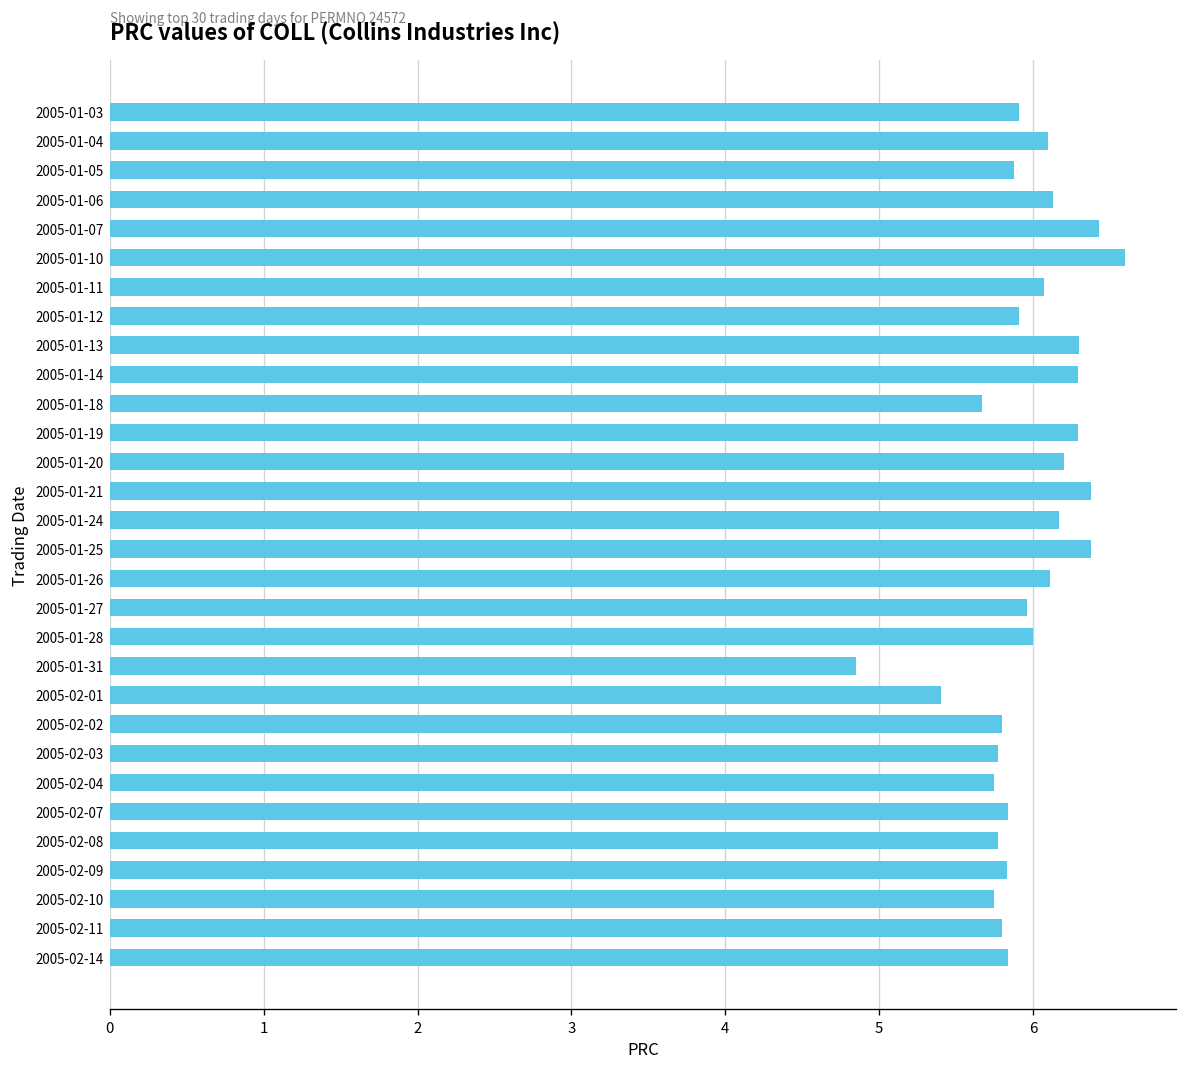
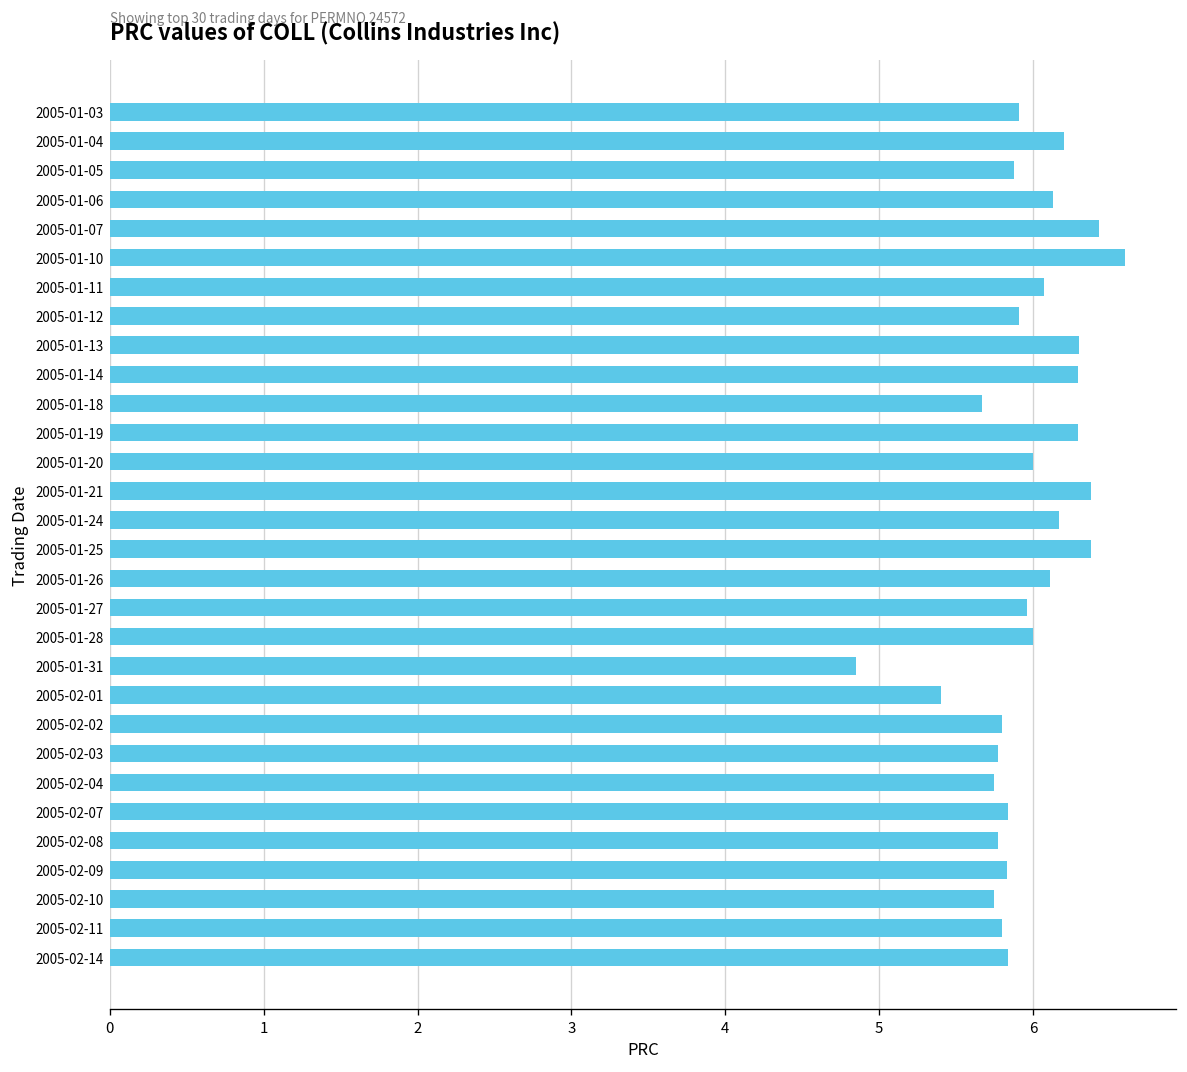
2005-01-04: 6.1 -> 6.2
2005-01-20: 6.2 -> 6.0
